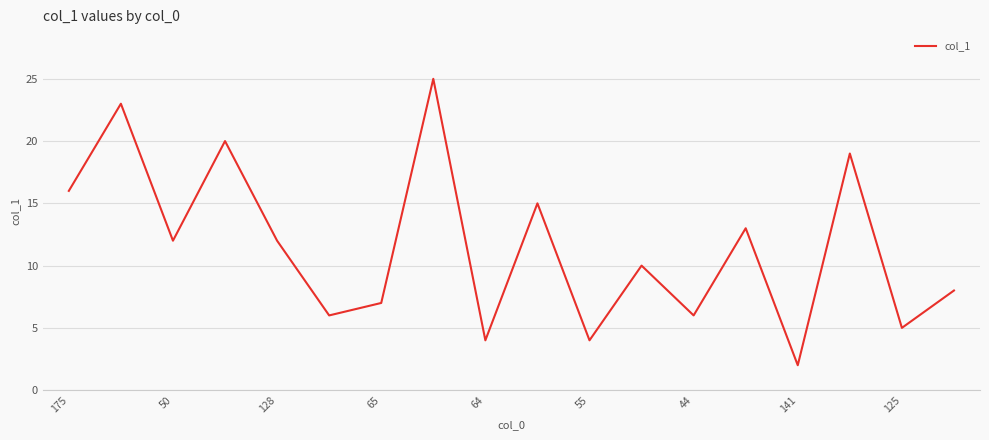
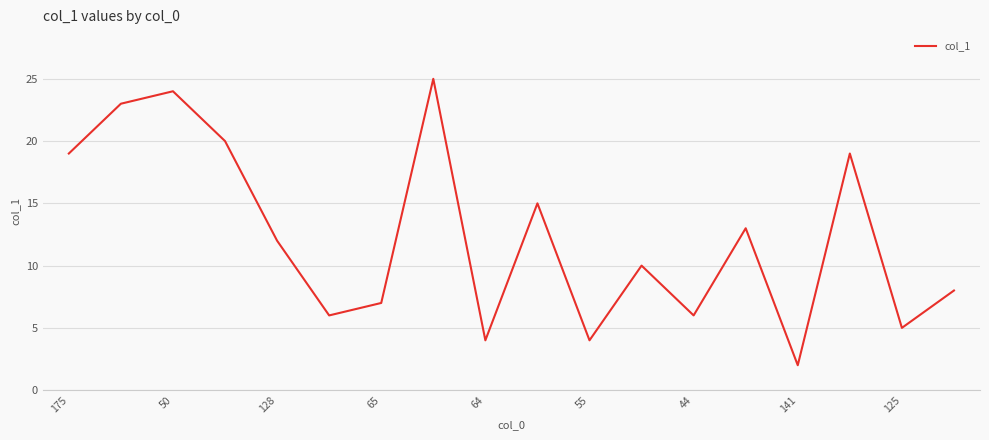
175: 16 -> 19
50: 12 -> 24
